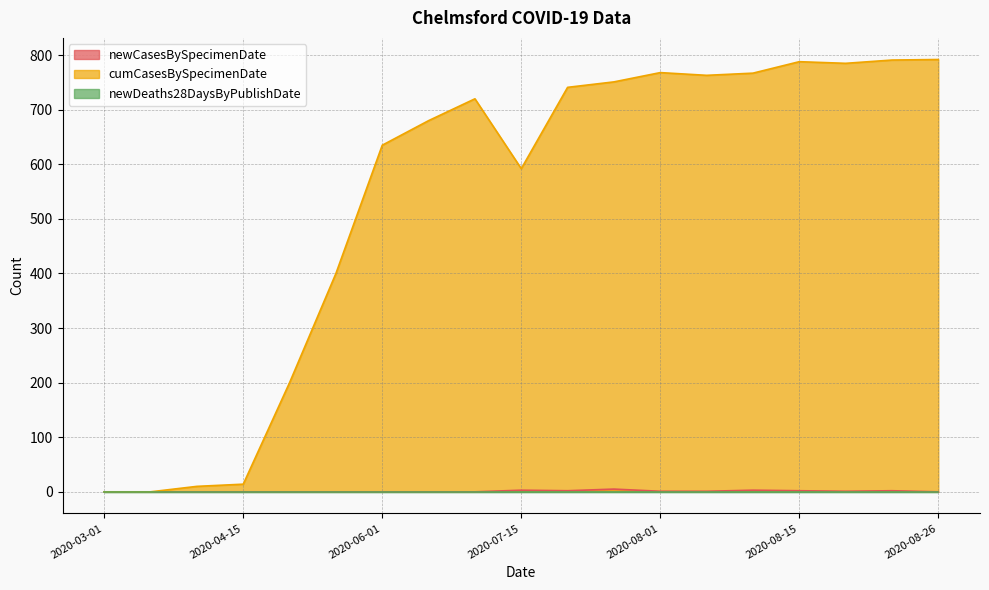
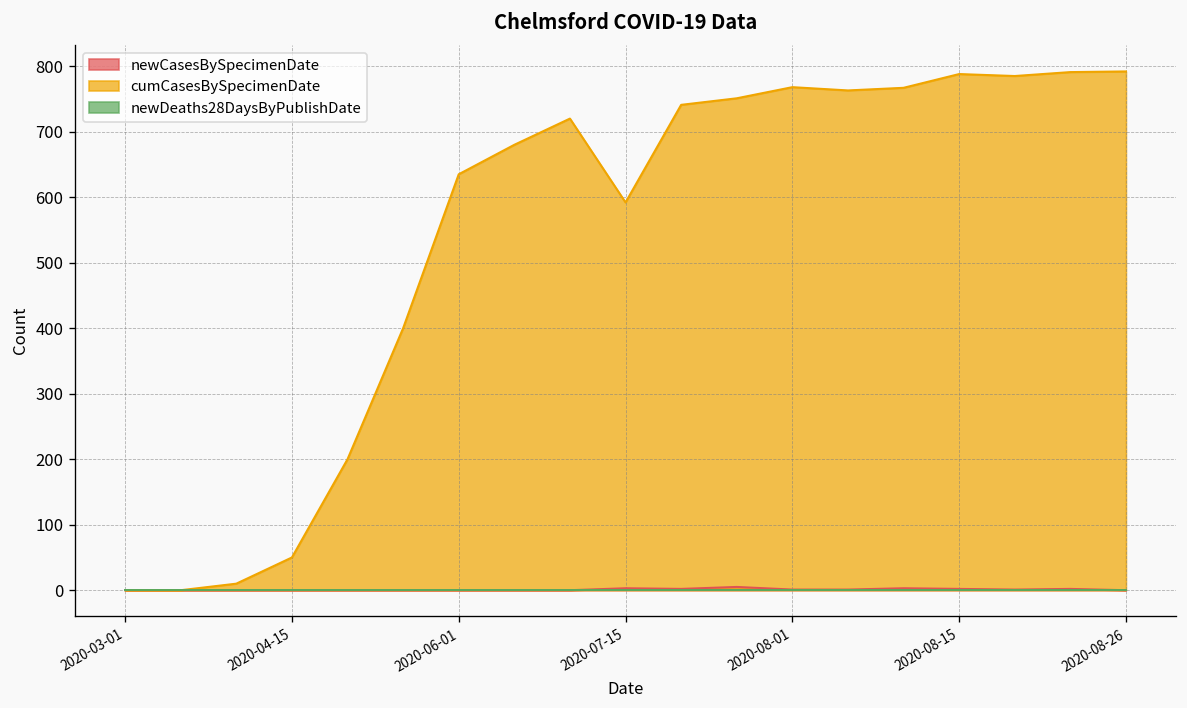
cumCasesBySpecimenDate, 2020-04-15: 10 -> 50
